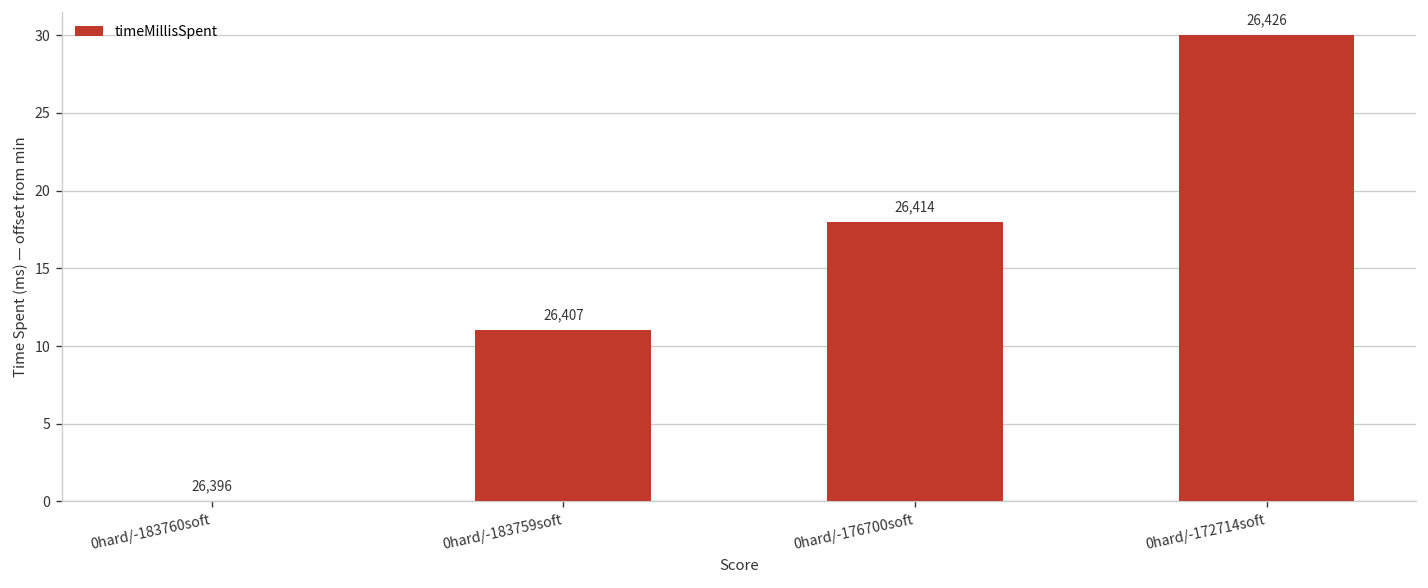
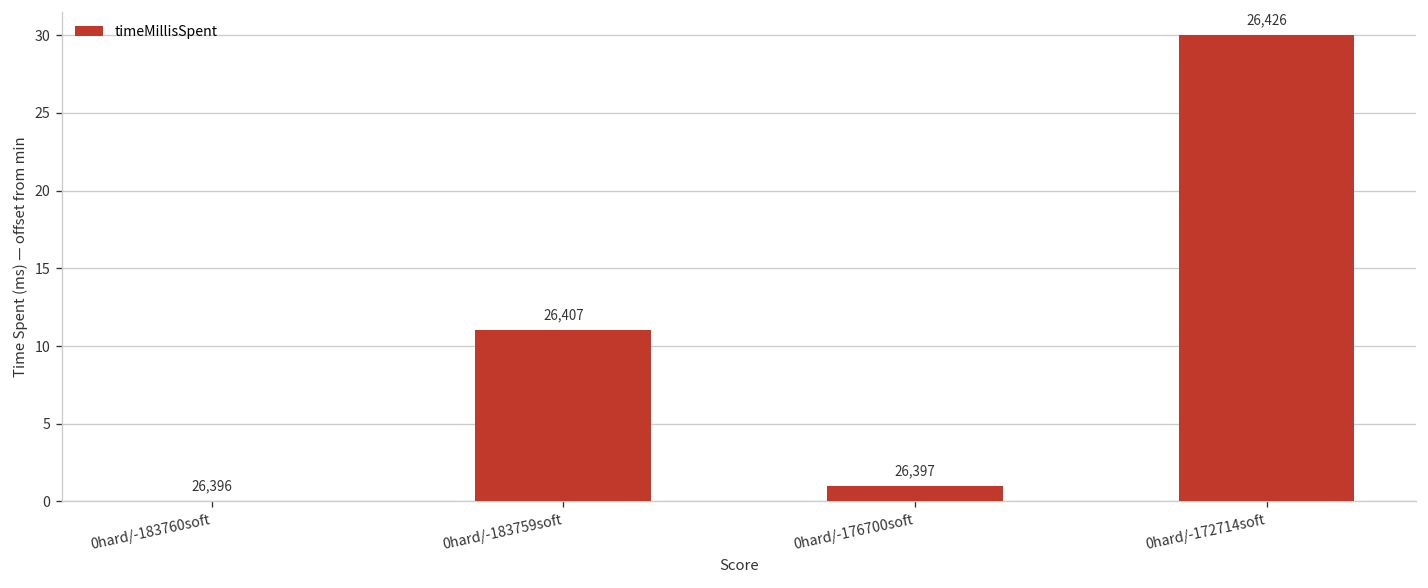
0hard/-176700soft: 26,414 -> 26,397
